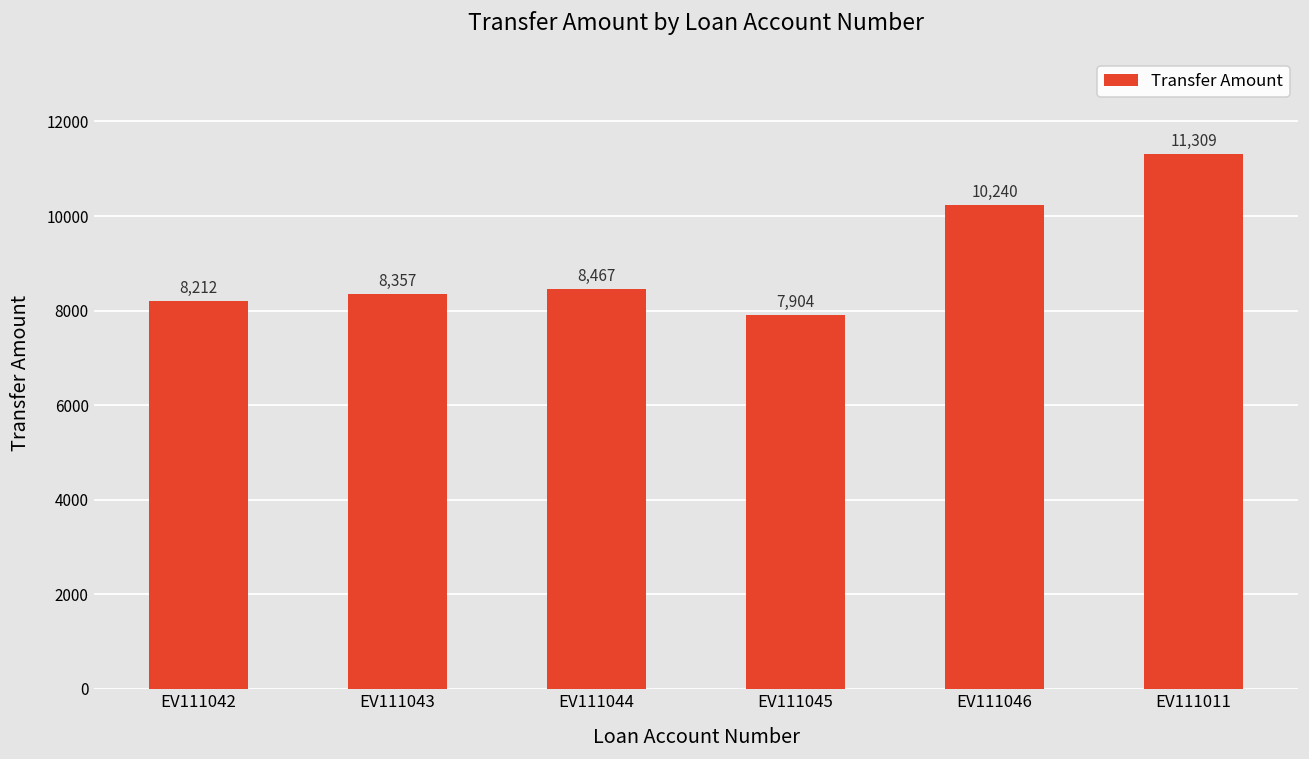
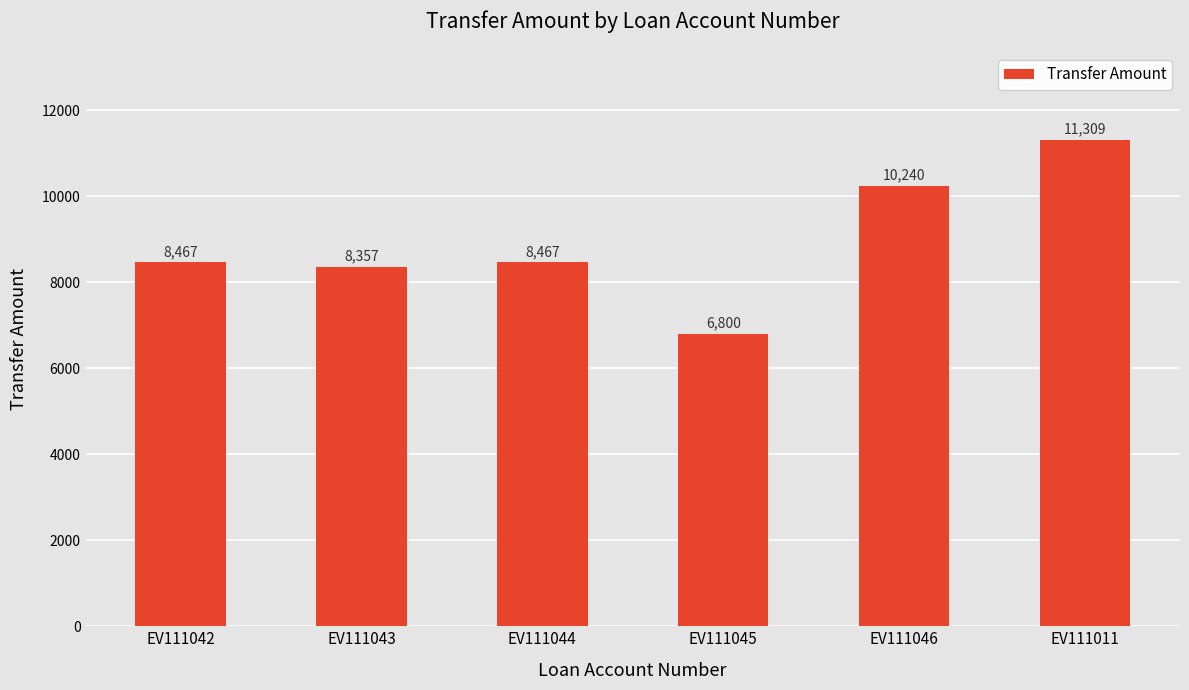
EV111042: 8,212 -> 8,467
EV111045: 7,904 -> 6,800
